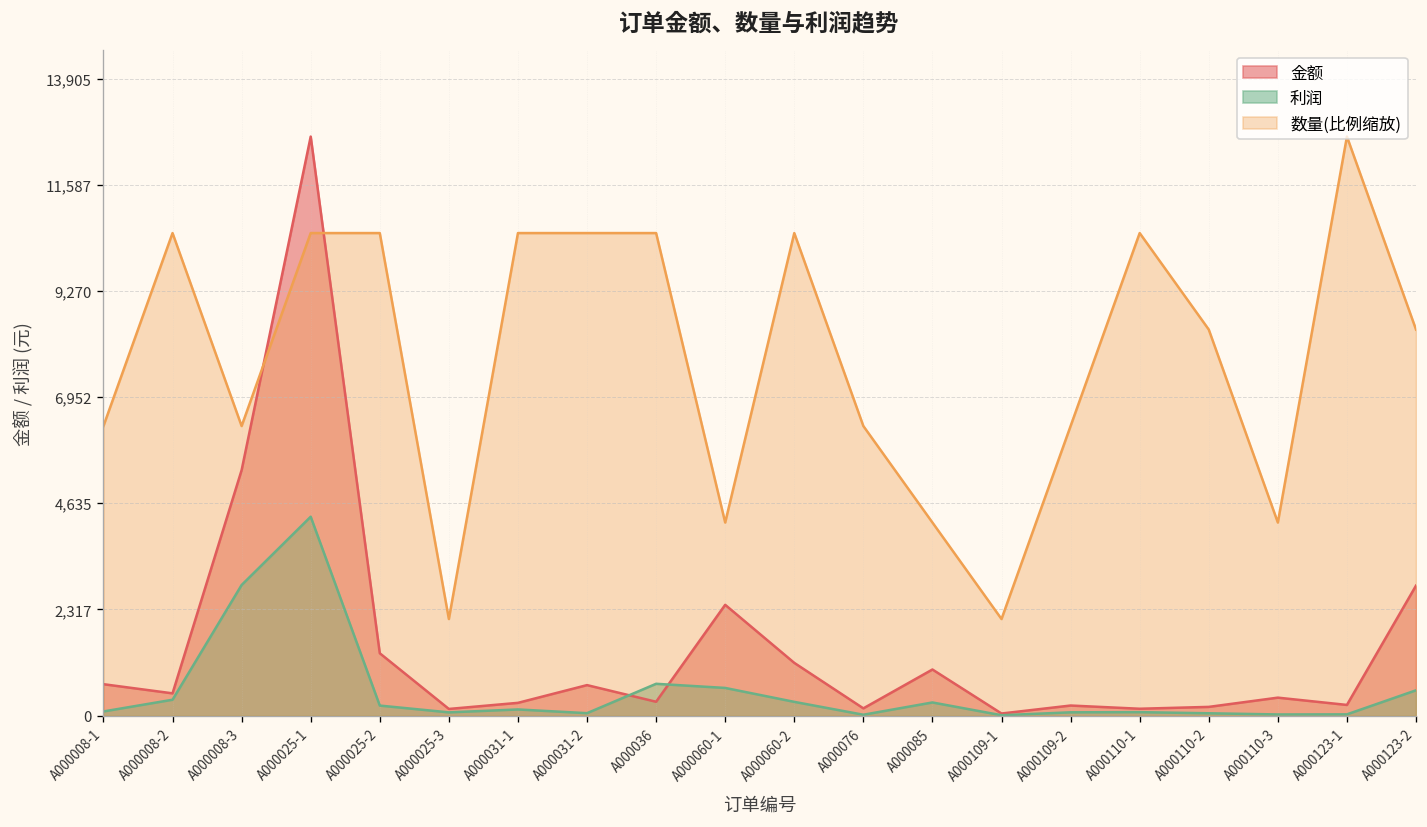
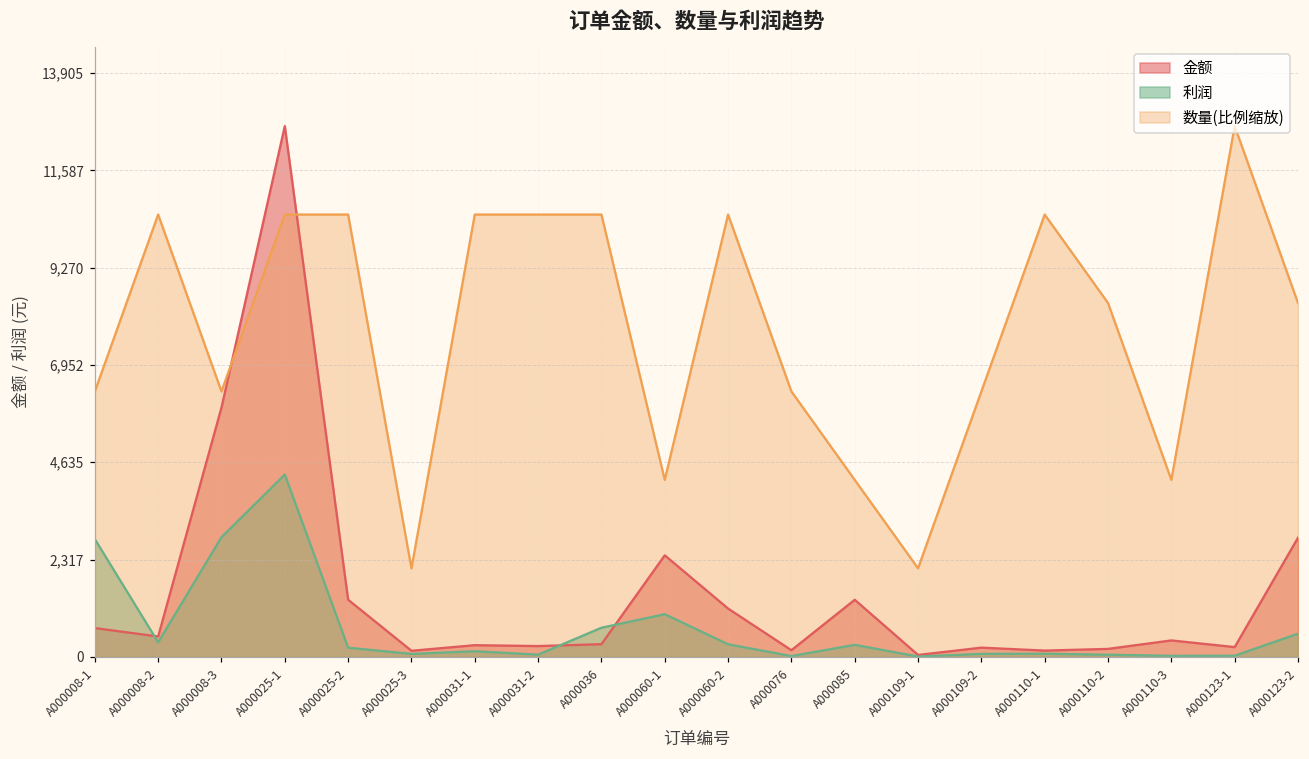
利润, A000008-1: 100 -> 2,800
金额, A000008-3: 5,400 -> 5,900
金额, A000031-2: 700 -> 300
利润, A000060-1: 600 -> 1,000
金额, A000085: 1,000 -> 1,400
